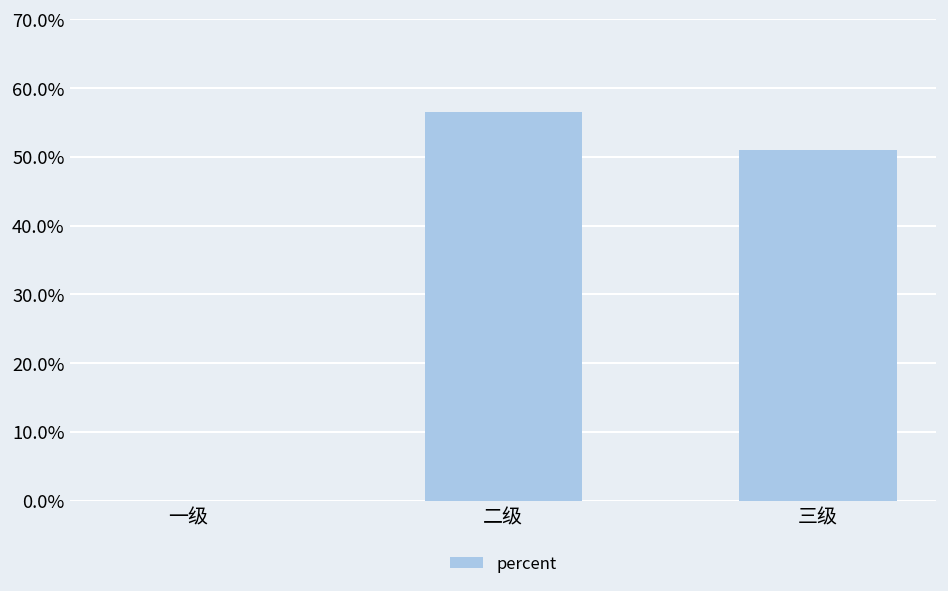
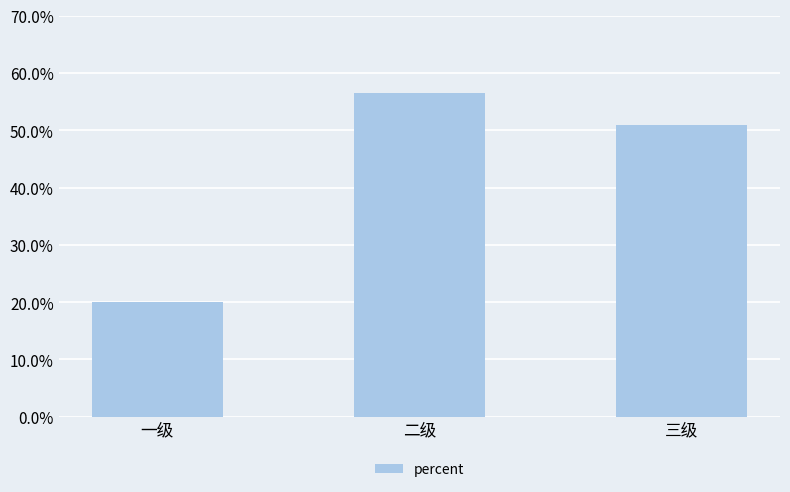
一级: 0% -> 20%
